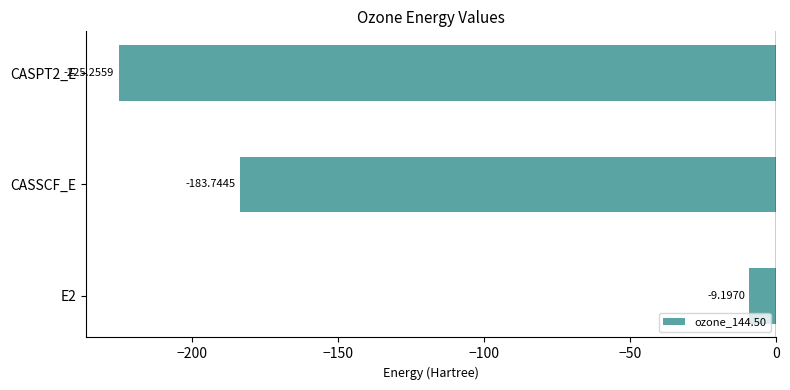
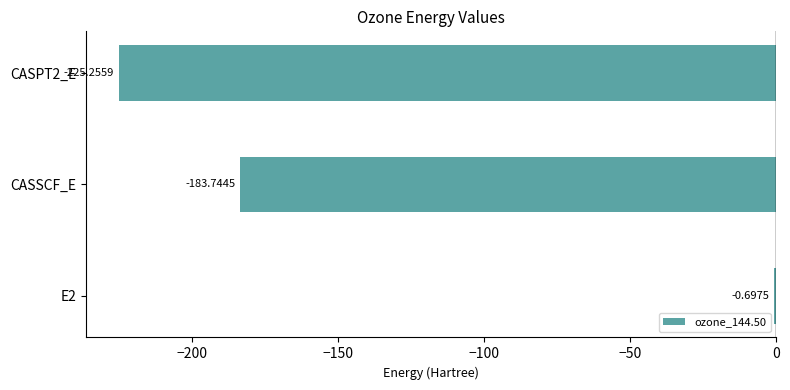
E2: -9.1970 -> -0.6975
